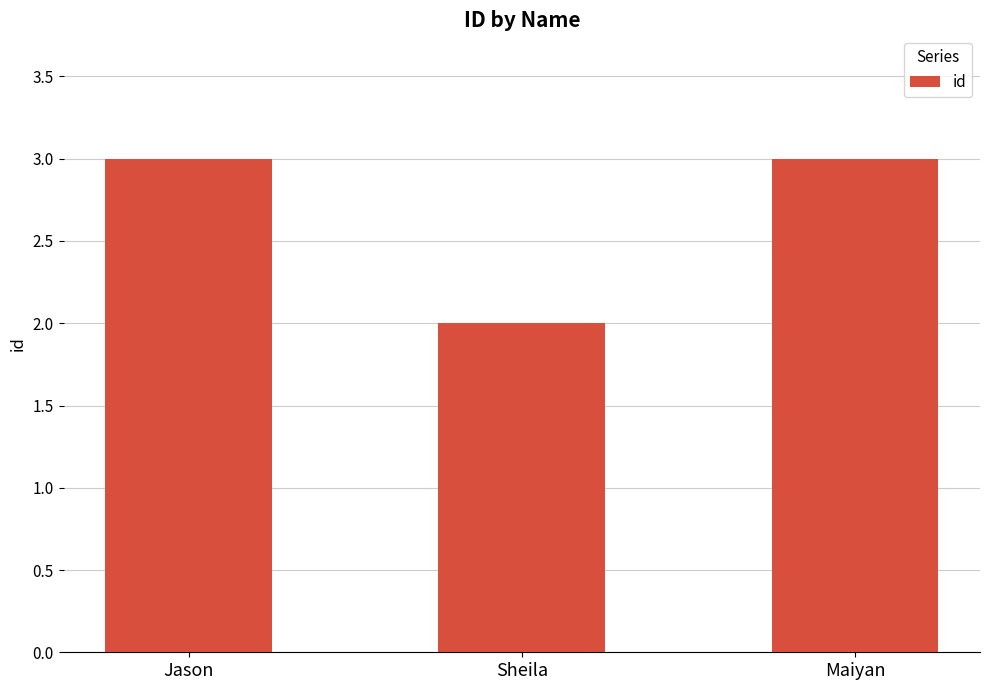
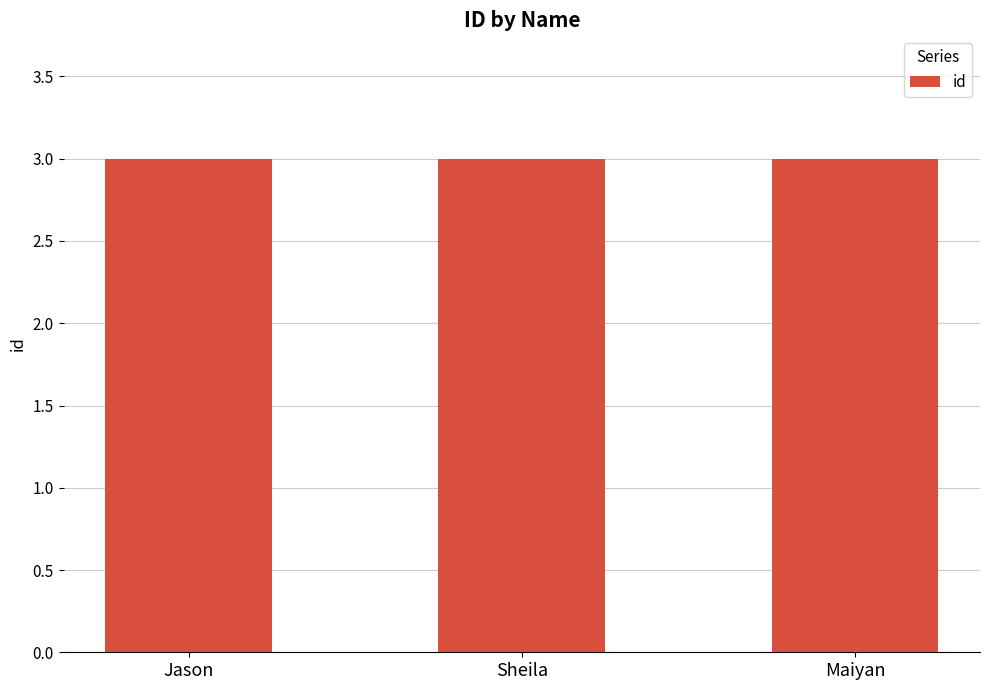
Sheila: 2 -> 3
